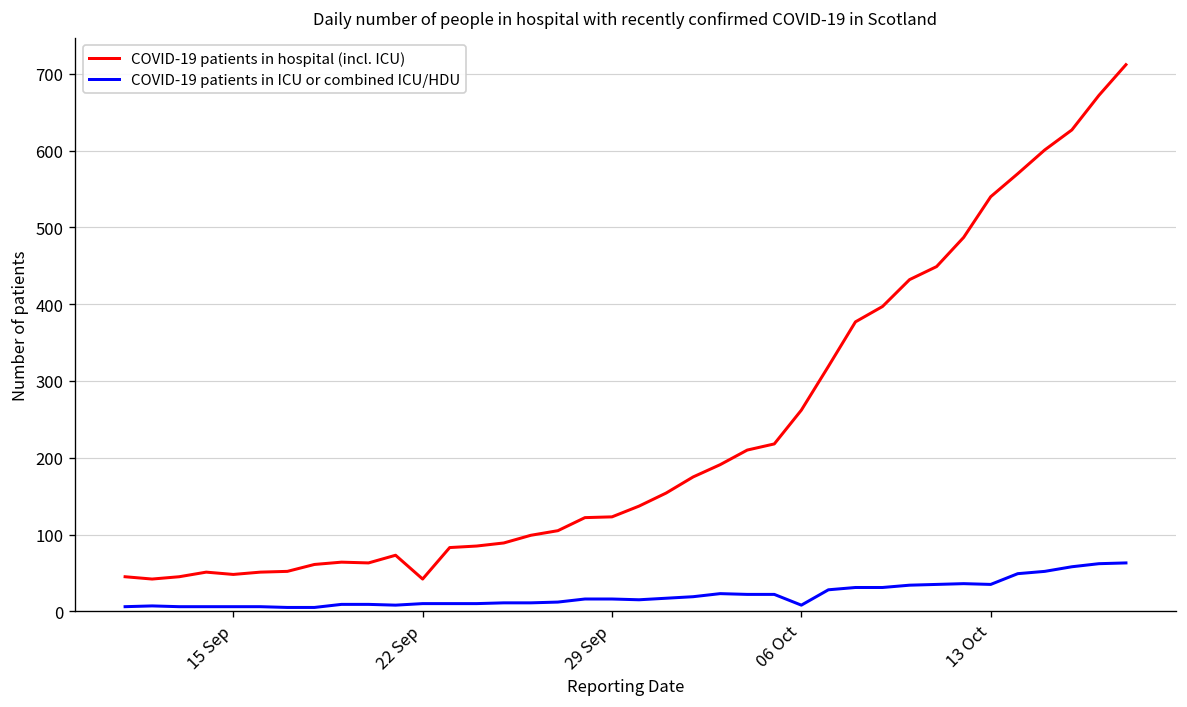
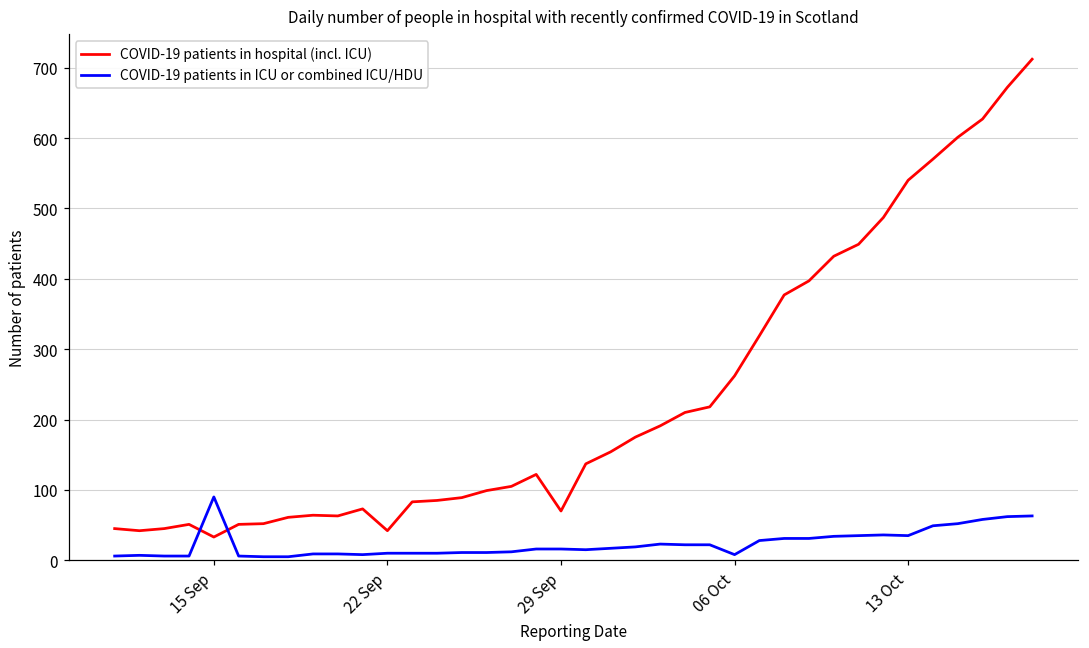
COVID-19 patients in hospital (incl. ICU), 15 Sep: 50 -> 30
COVID-19 patients in ICU or combined ICU/HDU, 15 Sep: 10 -> 90
COVID-19 patients in hospital (incl. ICU), 29 Sep: 120 -> 70
